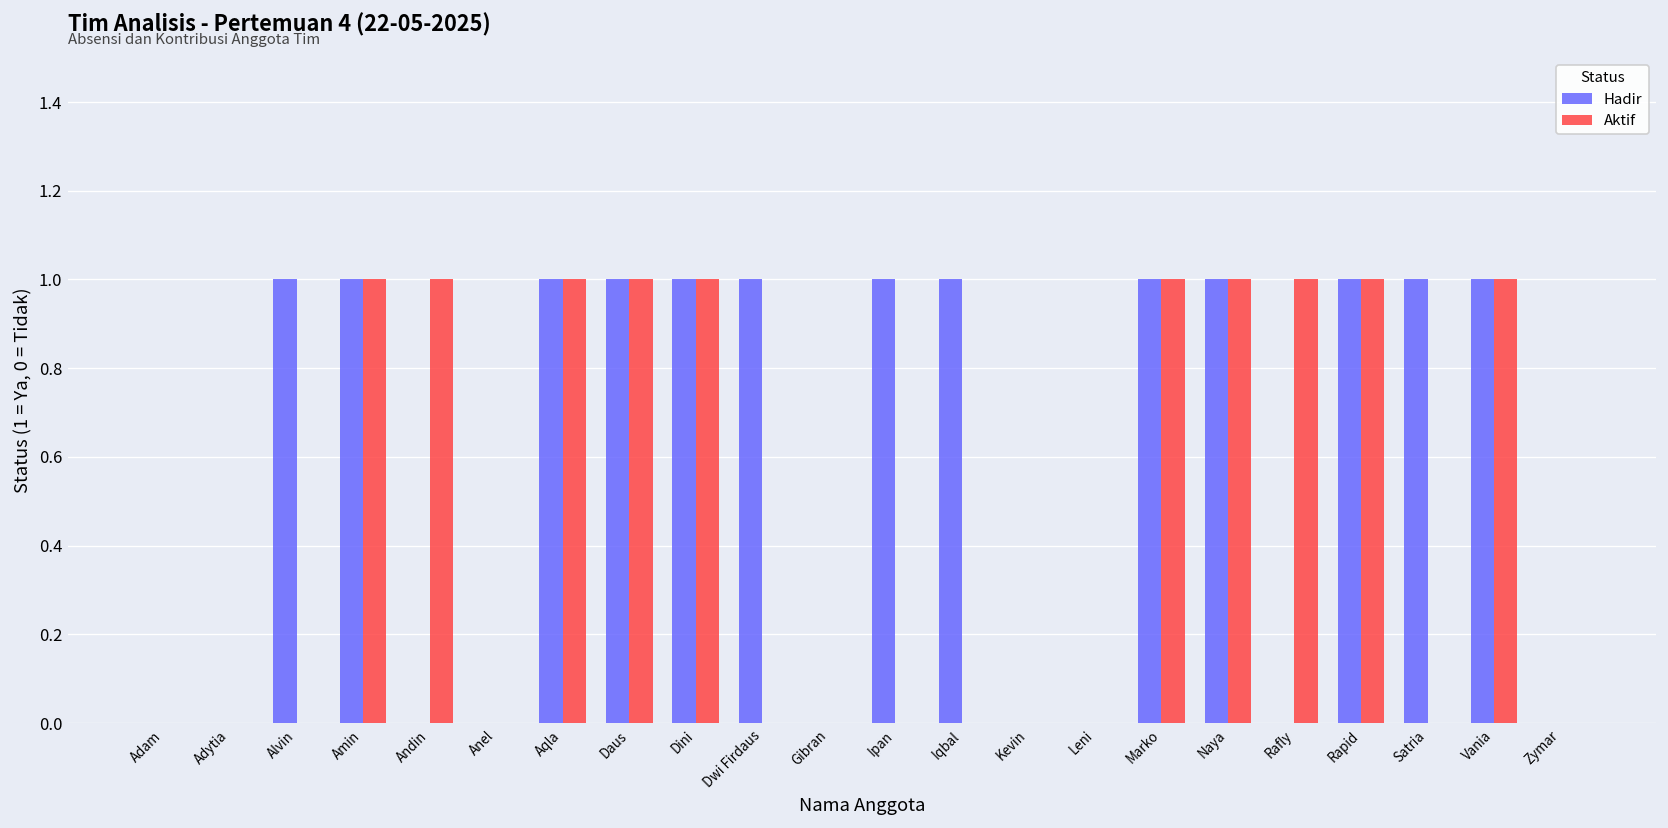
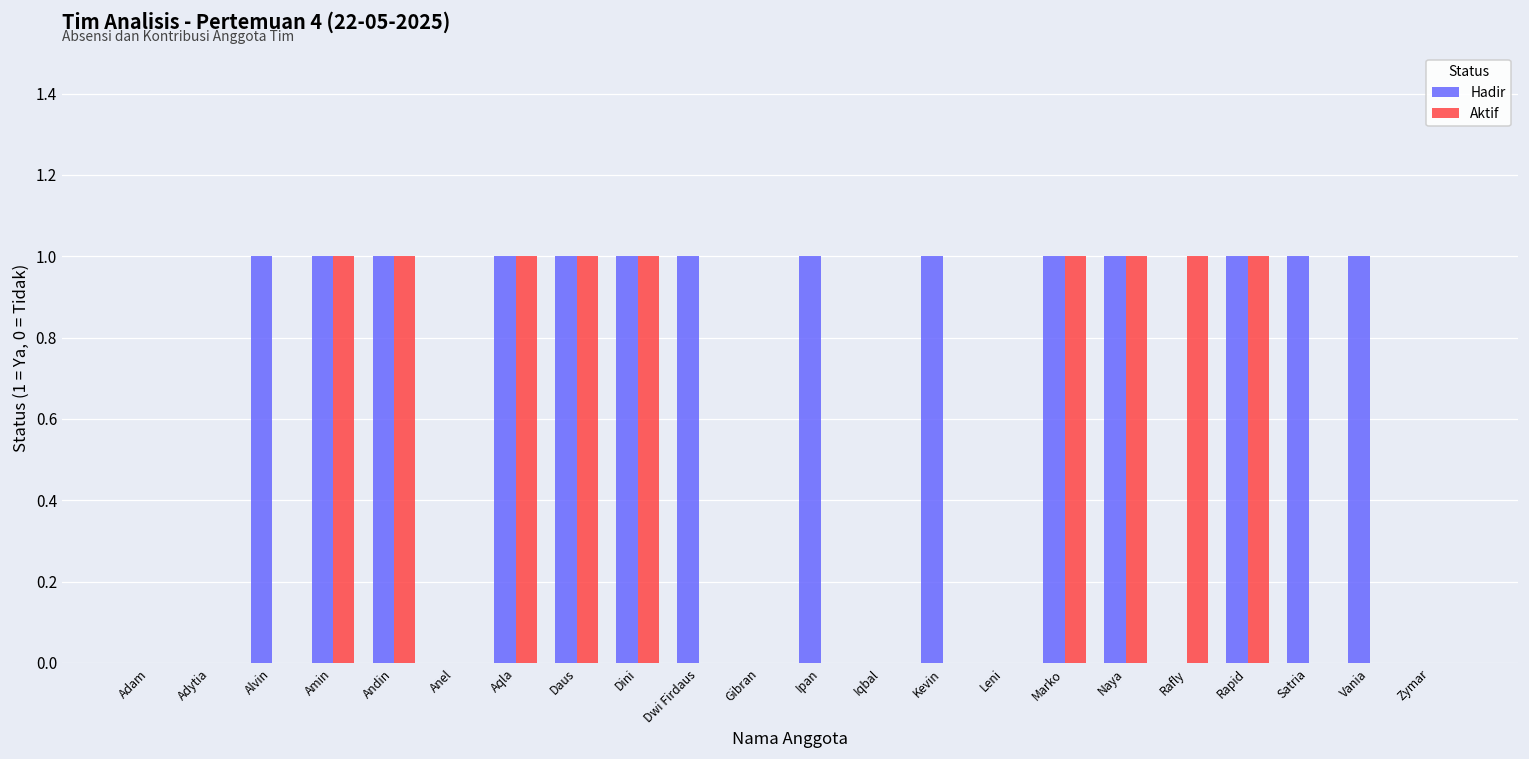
Hadir, Andin: 0 -> 1
Hadir, Iqbal: 1 -> 0
Hadir, Kevin: 0 -> 1
Aktif, Vania: 1 -> 0
